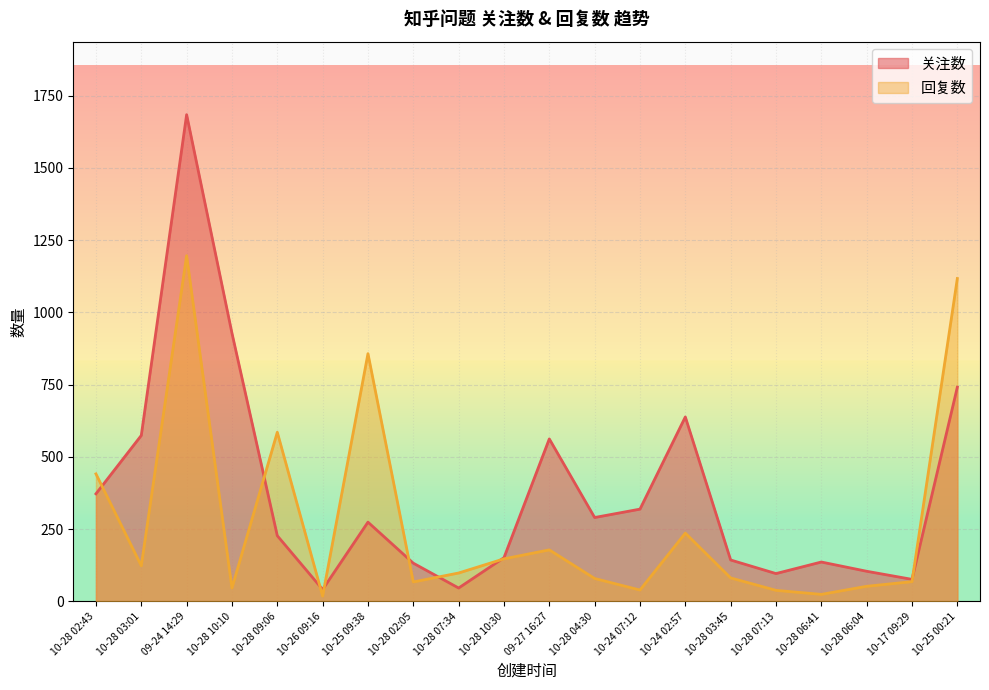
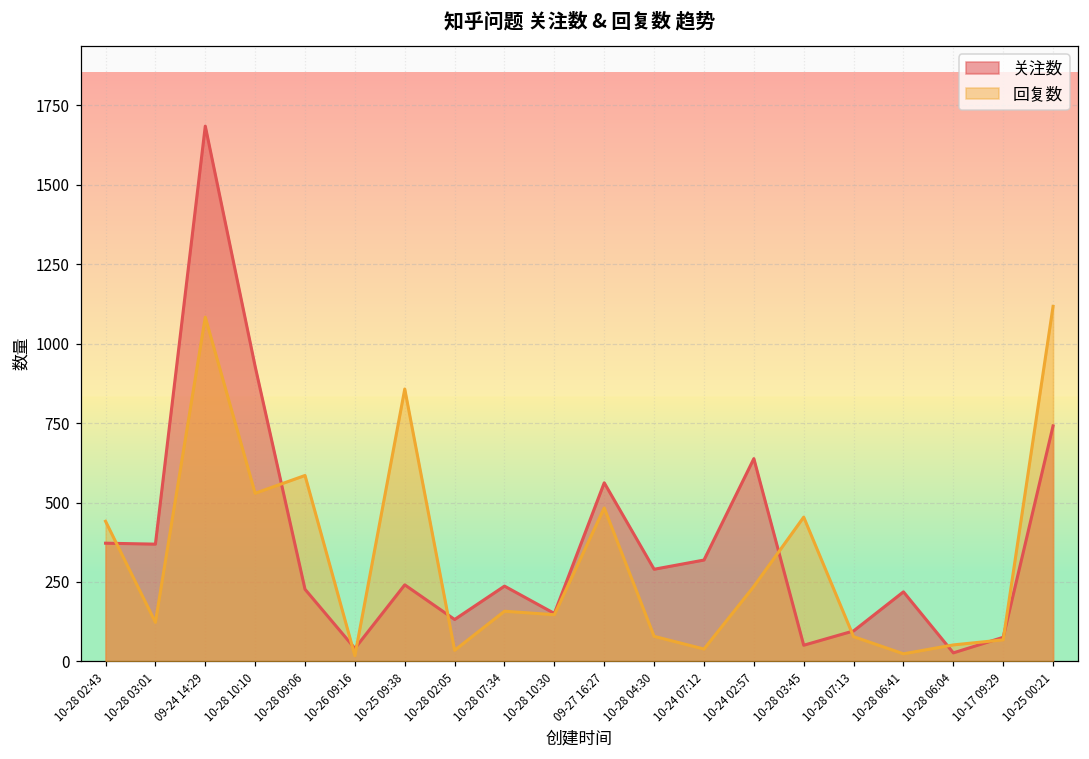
关注数, 10-28 03:01: 570 -> 370
回复数, 09-24 14:29: 1200 -> 1080
回复数, 10-28 10:10: 50 -> 530
关注数, 10-25 09:38: 270 -> 240
回复数, 10-28 02:05: 70 -> 40
关注数, 10-28 07:34: 50 -> 240
回复数, 10-28 07:34: 100 -> 160
回复数, 09-27 16:27: 180 -> 480
关注数, 10-28 03:45: 140 -> 50
回复数, 10-28 03:45: 80 -> 450
回复数, 10-28 07:13: 40 -> 80
关注数, 10-28 06:41: 140 -> 220
关注数, 10-28 06:04: 100 -> 30
